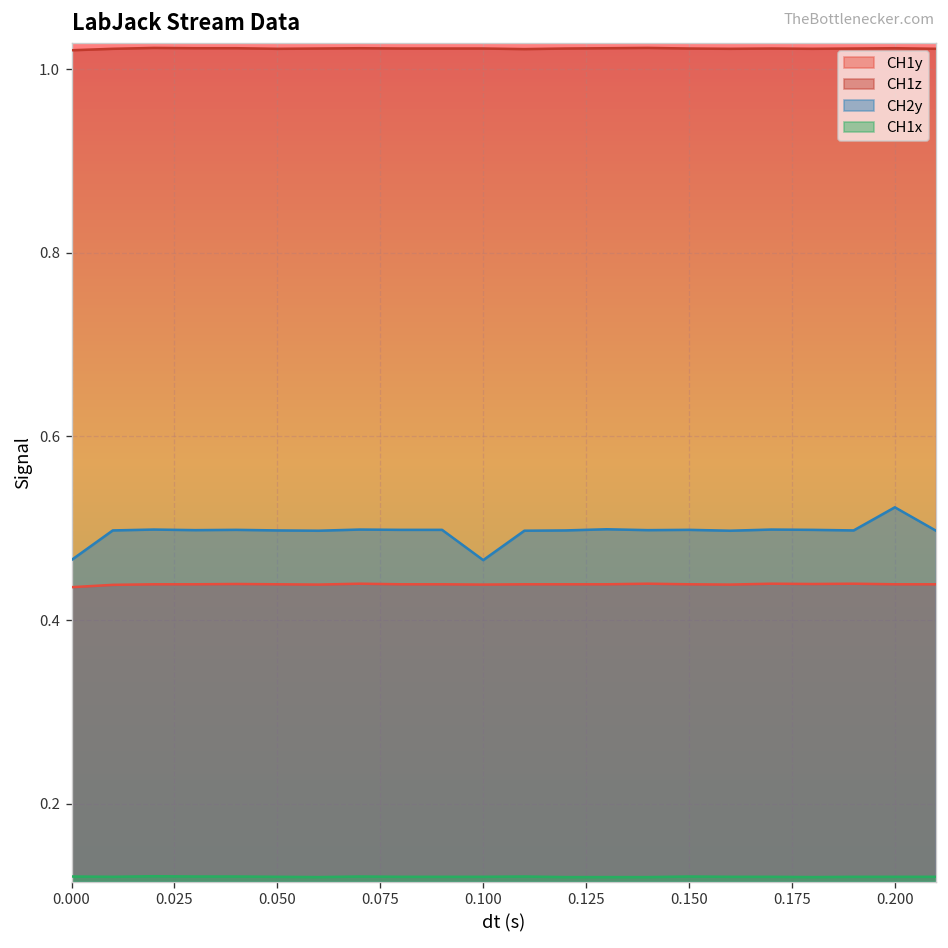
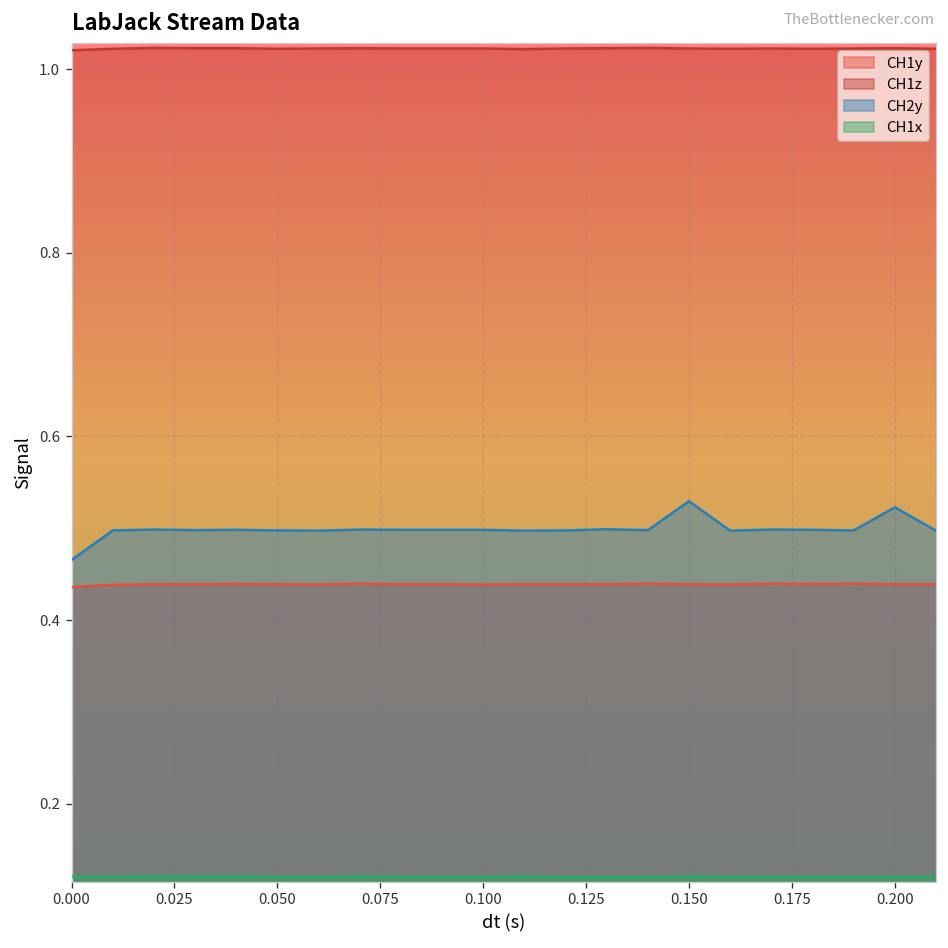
CH2y, 0.100: 0.47 -> 0.50
CH2y, 0.150: 0.50 -> 0.53
